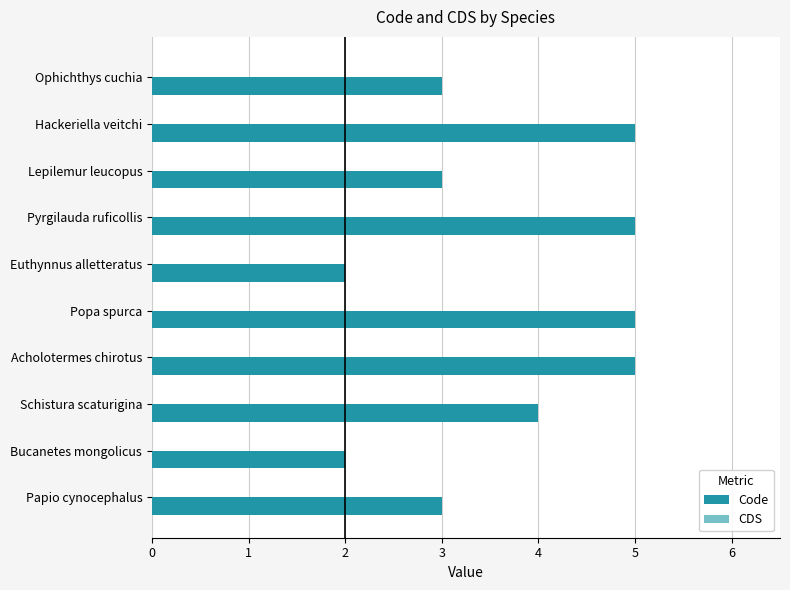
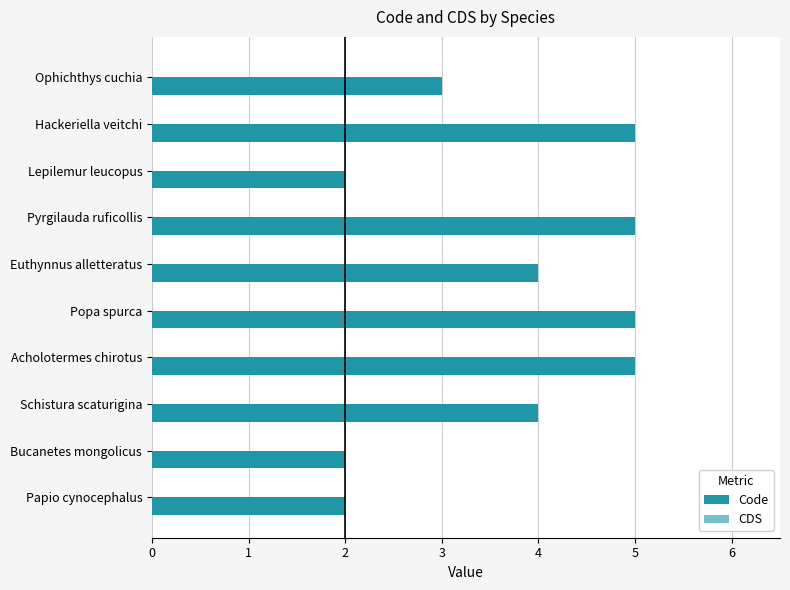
Code, Lepilemur leucopus: 3 -> 2
Code, Euthynnus alletteratus: 2 -> 4
Code, Papio cynocephalus: 3 -> 2
